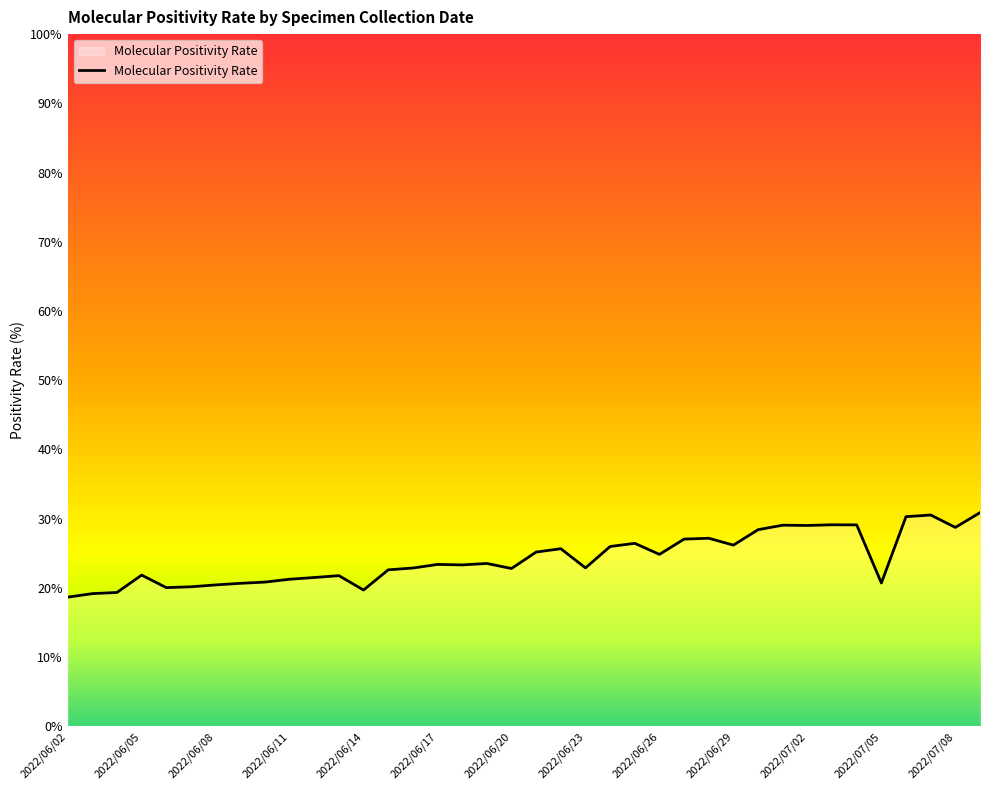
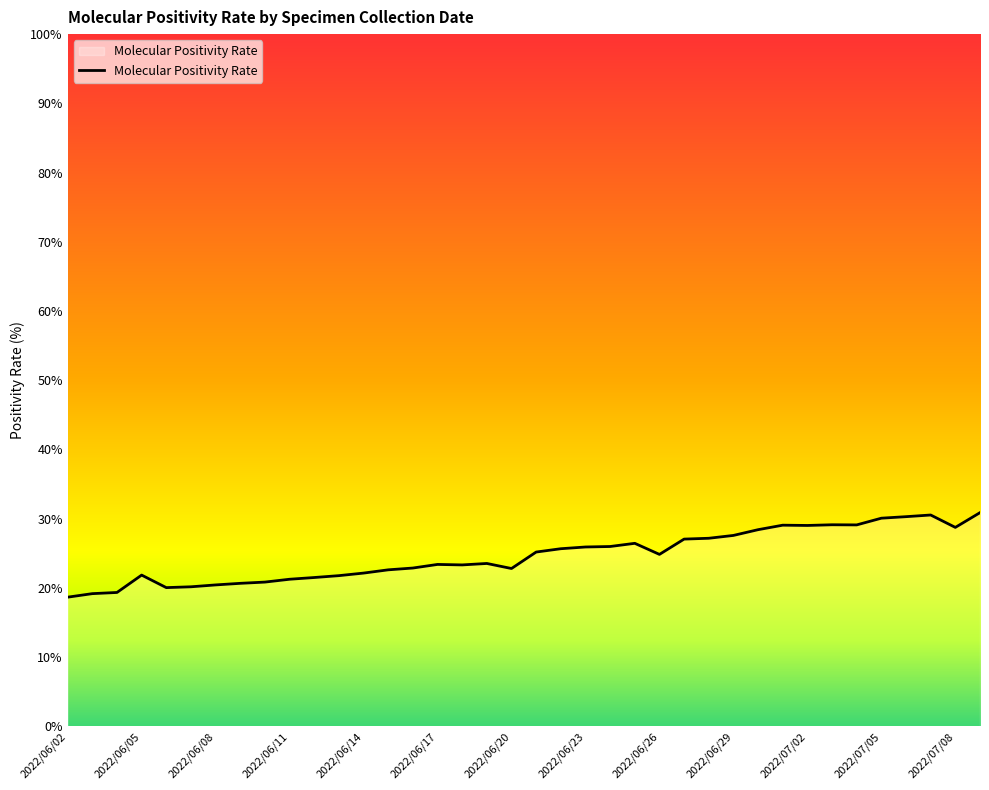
2022/06/14: 20% -> 22%
2022/06/23: 23% -> 26%
2022/06/29: 26% -> 28%
2022/07/05: 21% -> 30%
